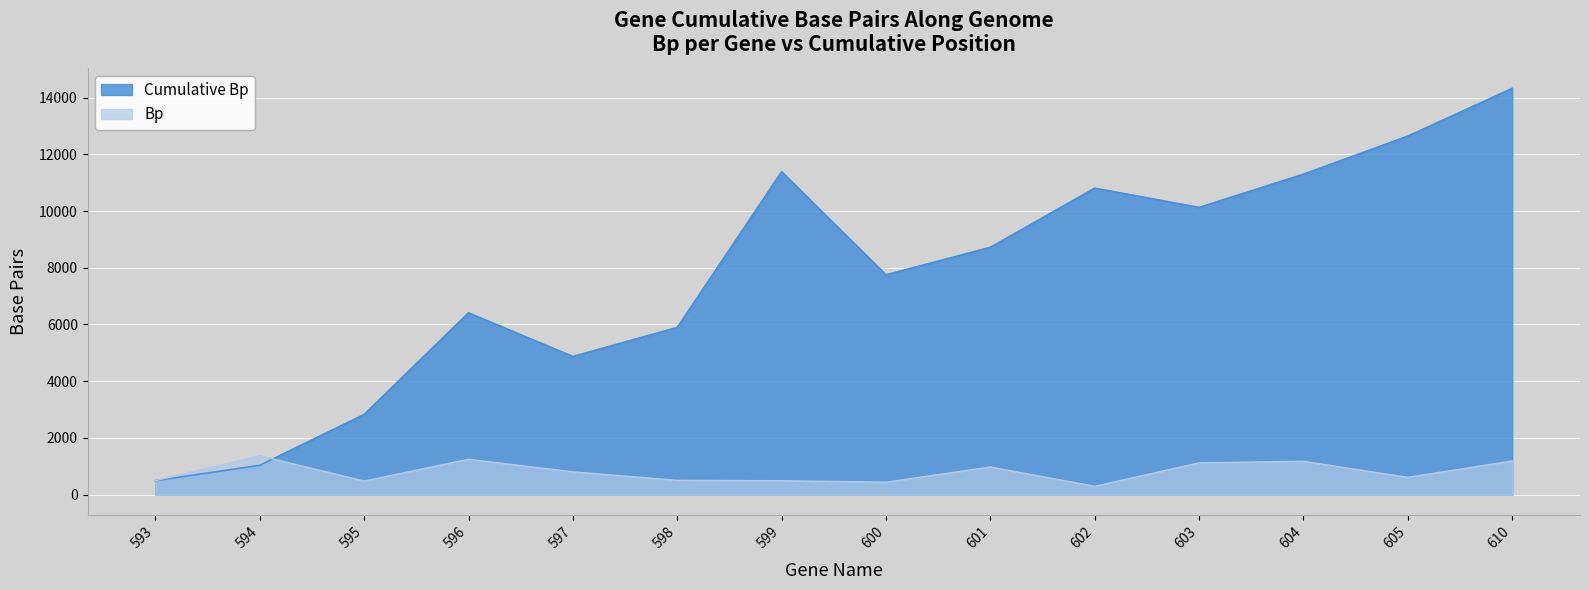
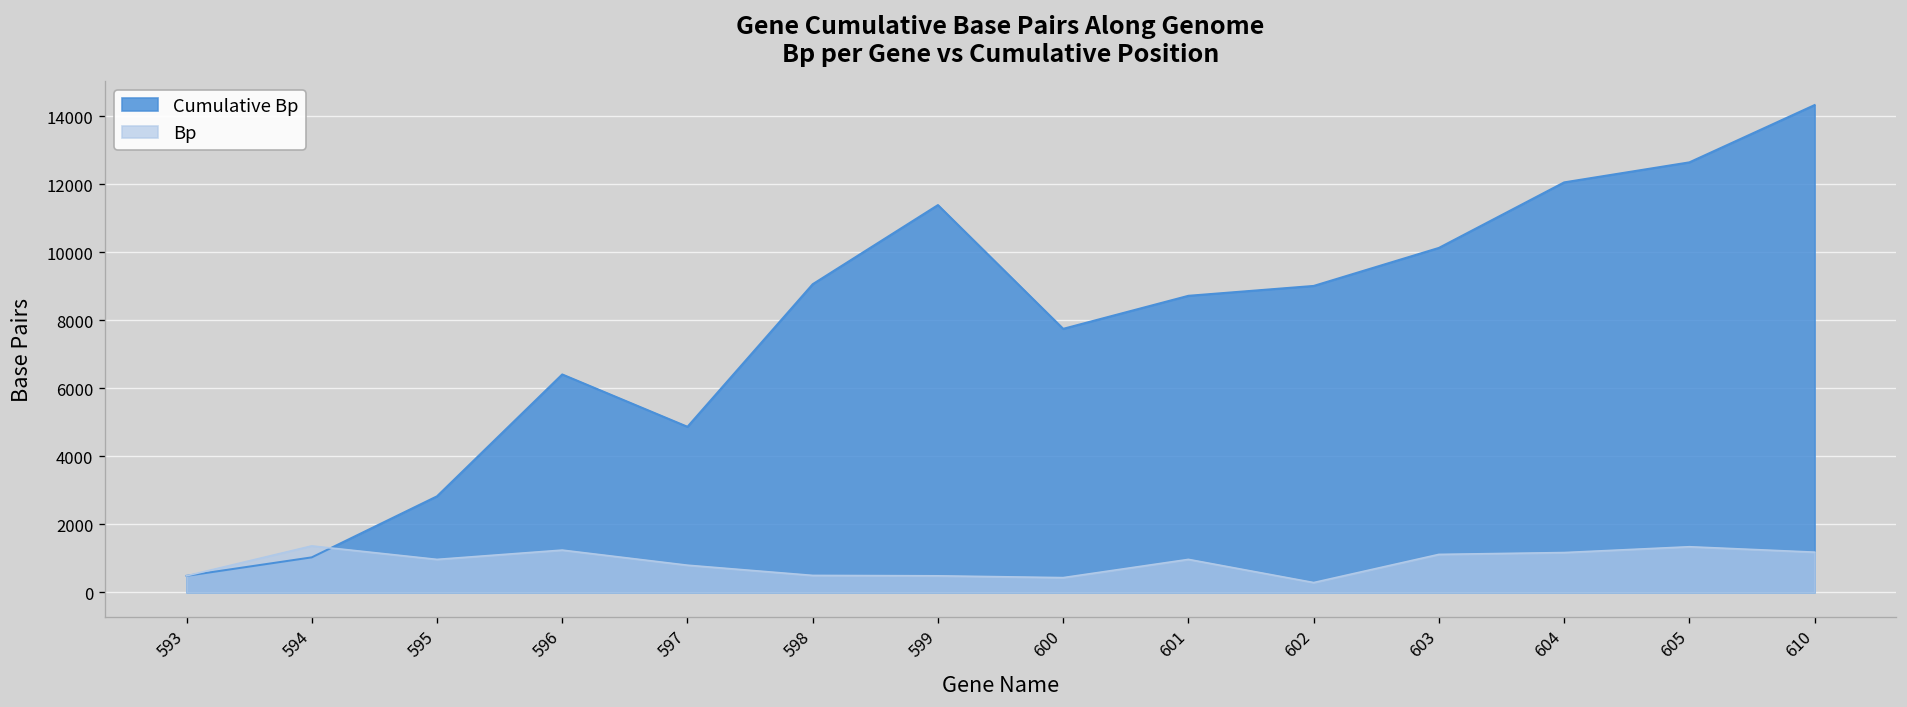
Bp, 595: 500 -> 1000
Cumulative Bp, 598: 5900 -> 9100
Cumulative Bp, 602: 10800 -> 9000
Cumulative Bp, 604: 11300 -> 12100
Bp, 605: 600 -> 1300
